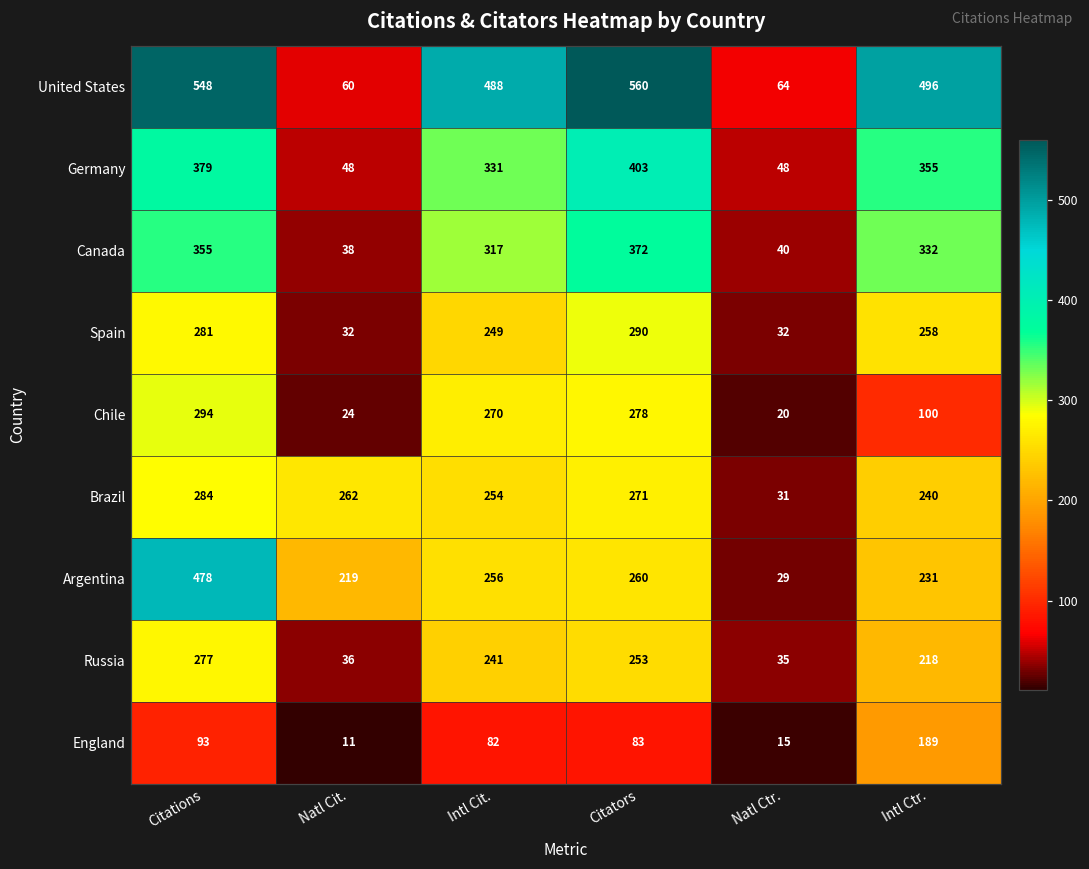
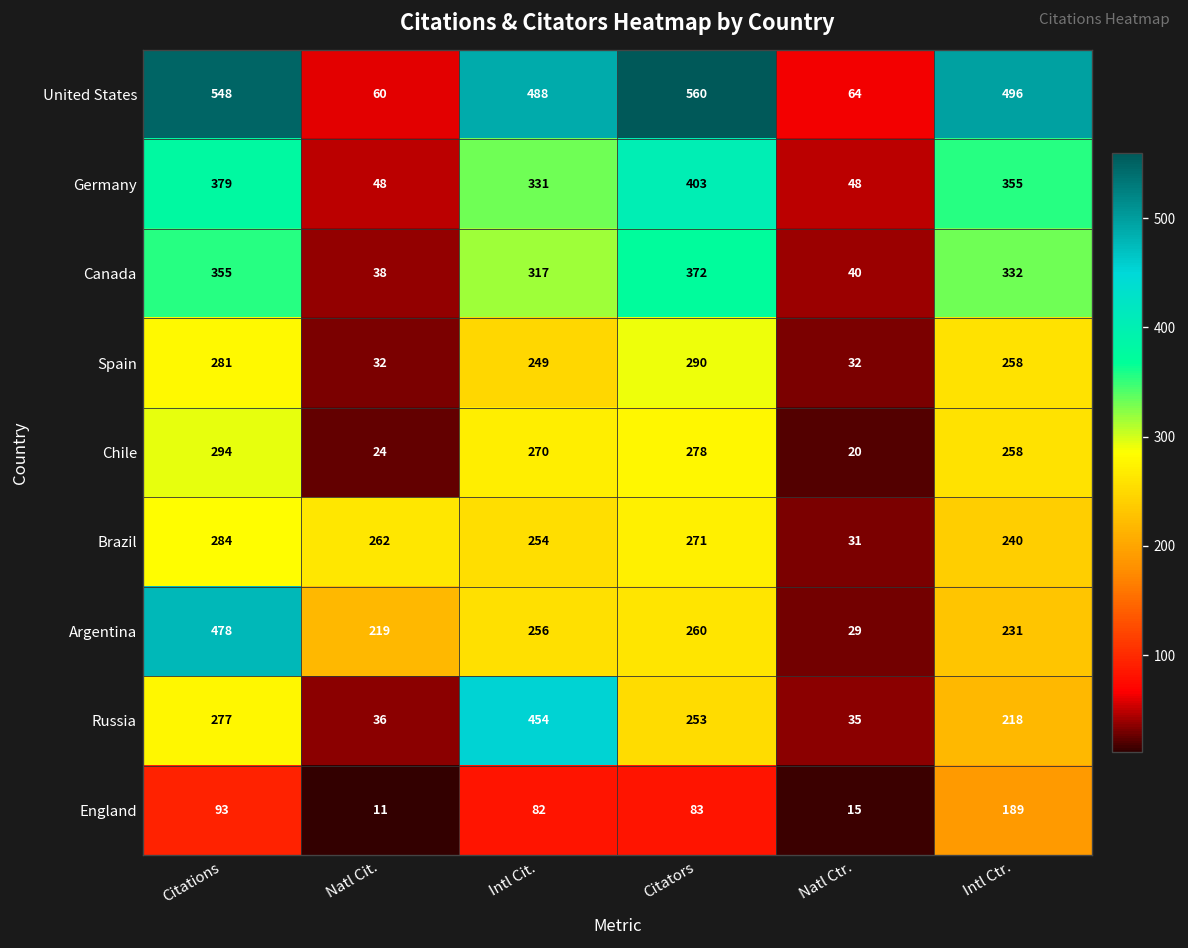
Chile, Intl Ctr.: 100 -> 258
Russia, Intl Cit.: 241 -> 454
